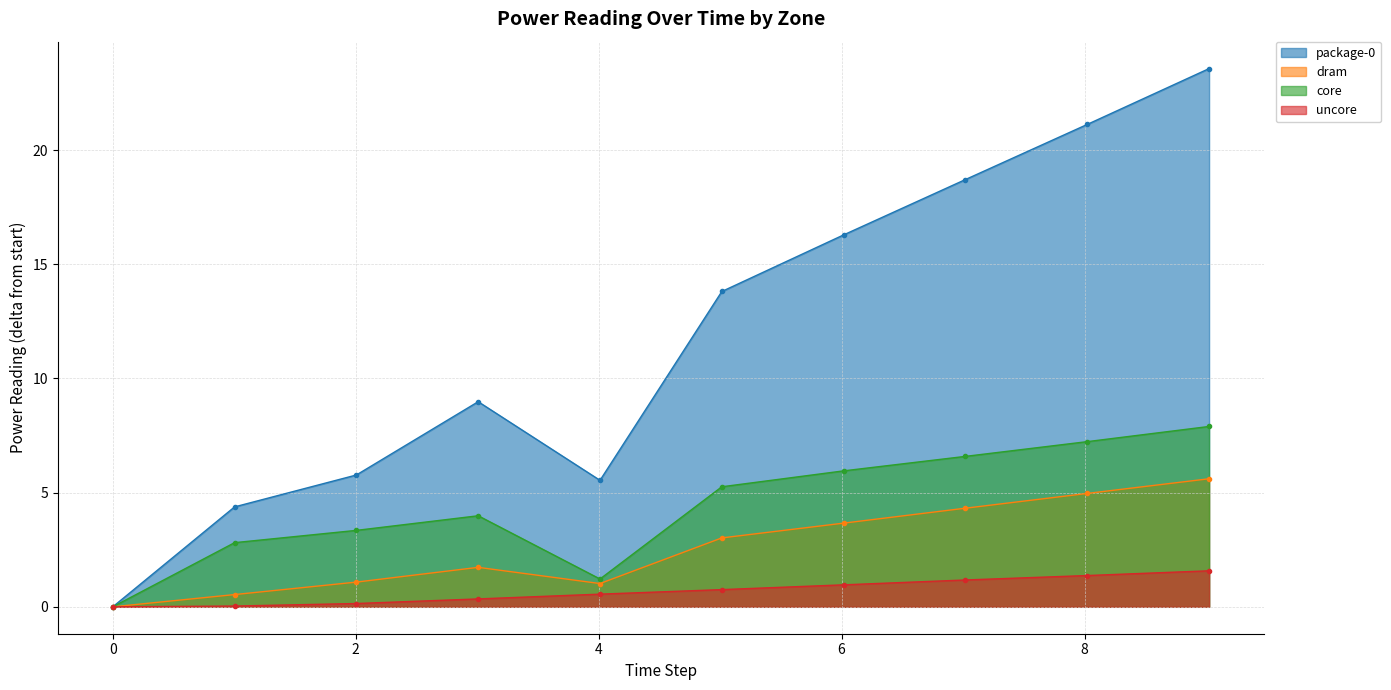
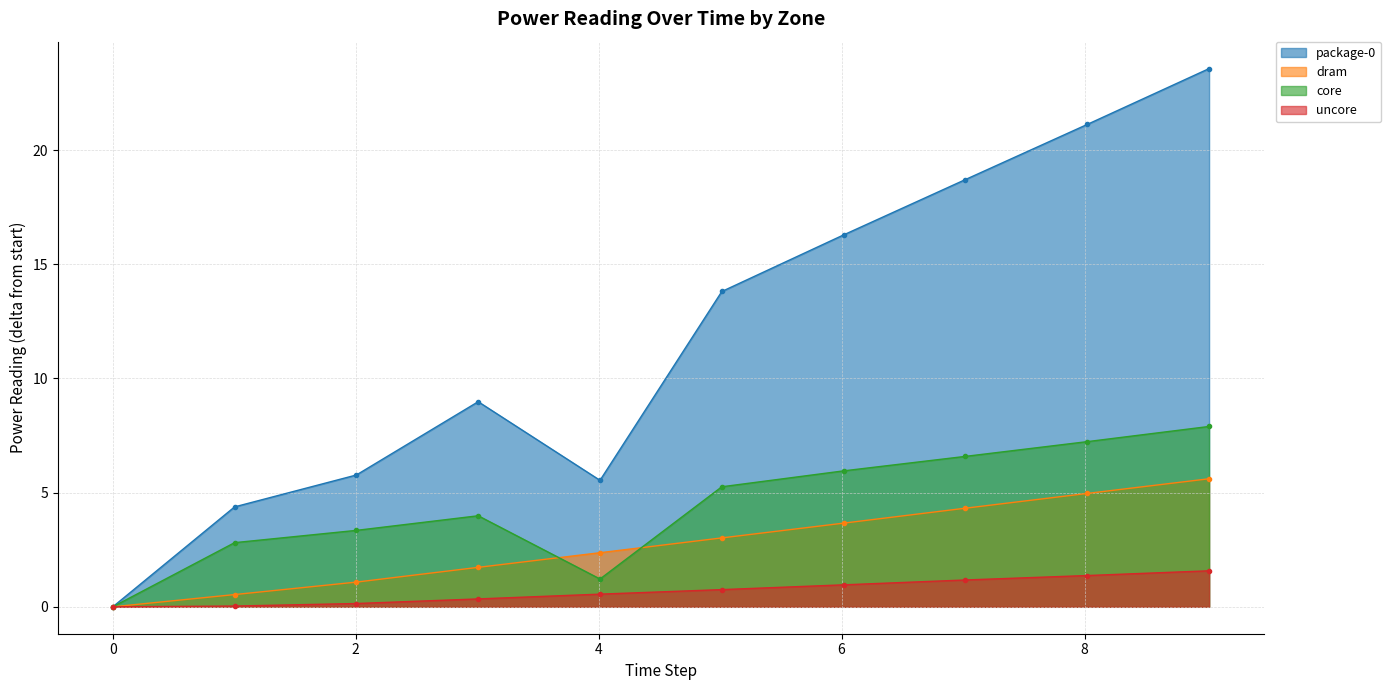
dram, 4: 1.0 -> 2.4
